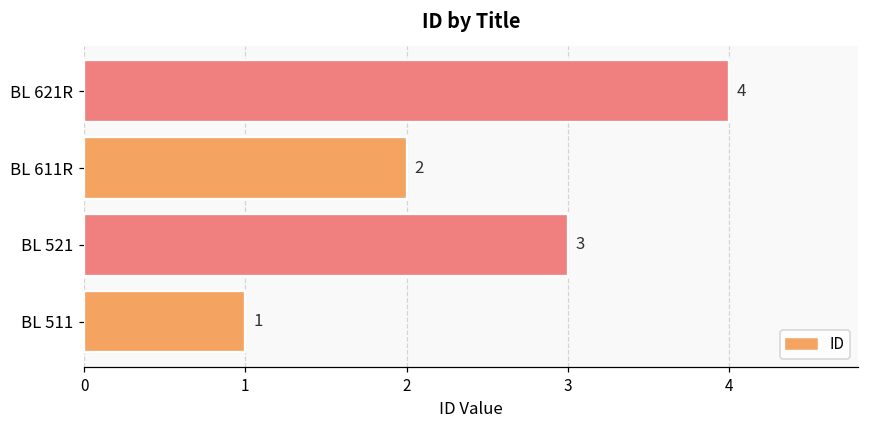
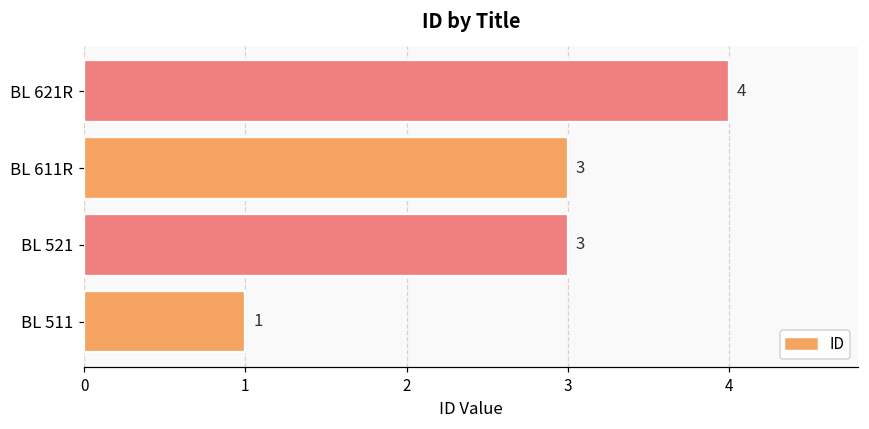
BL 611R: 2 -> 3
